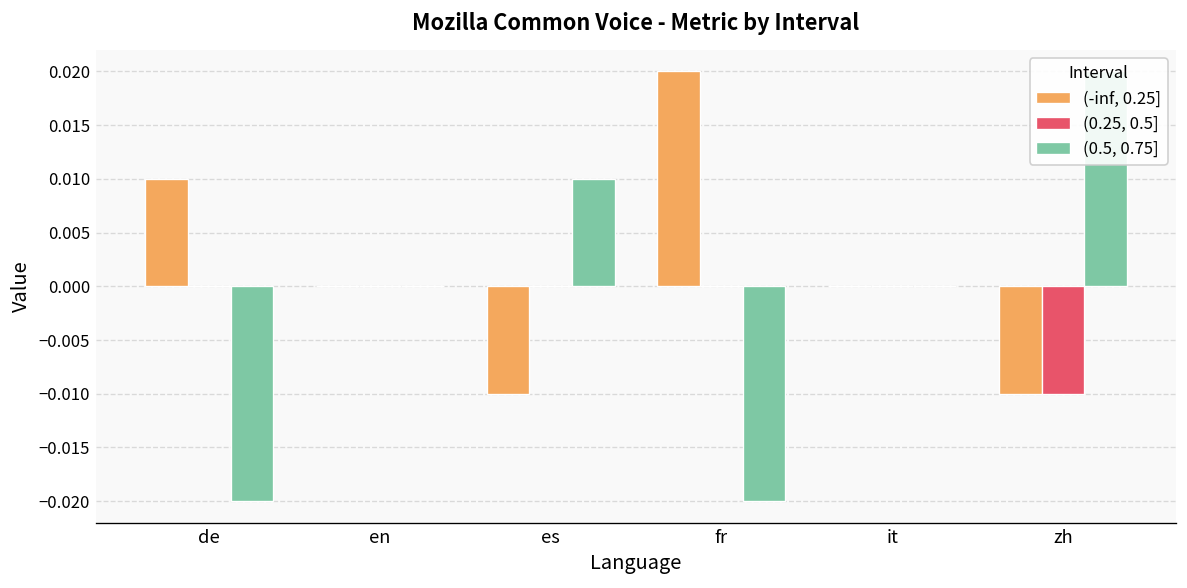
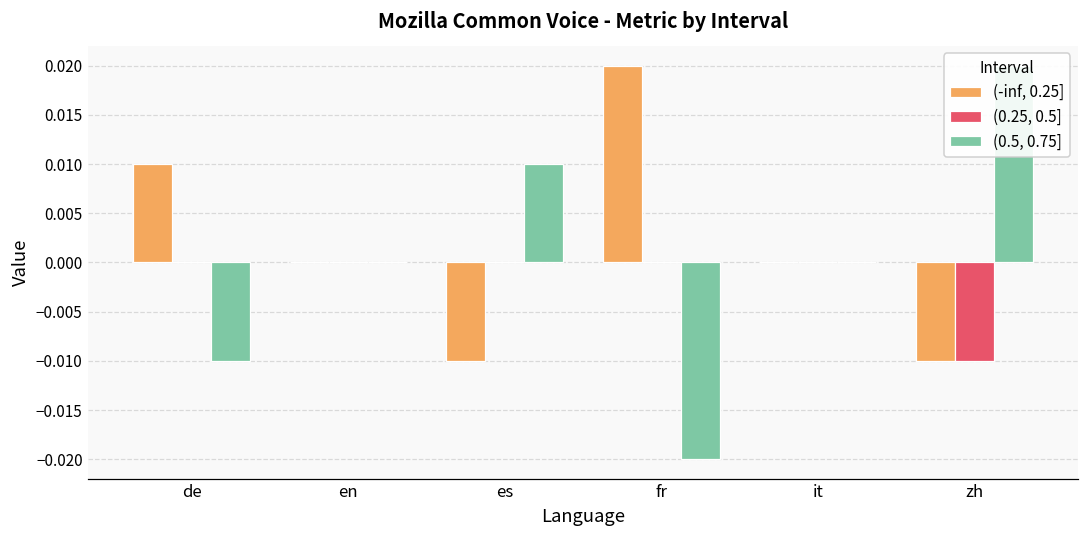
(0.5, 0.75], de: -0.02 -> -0.01
